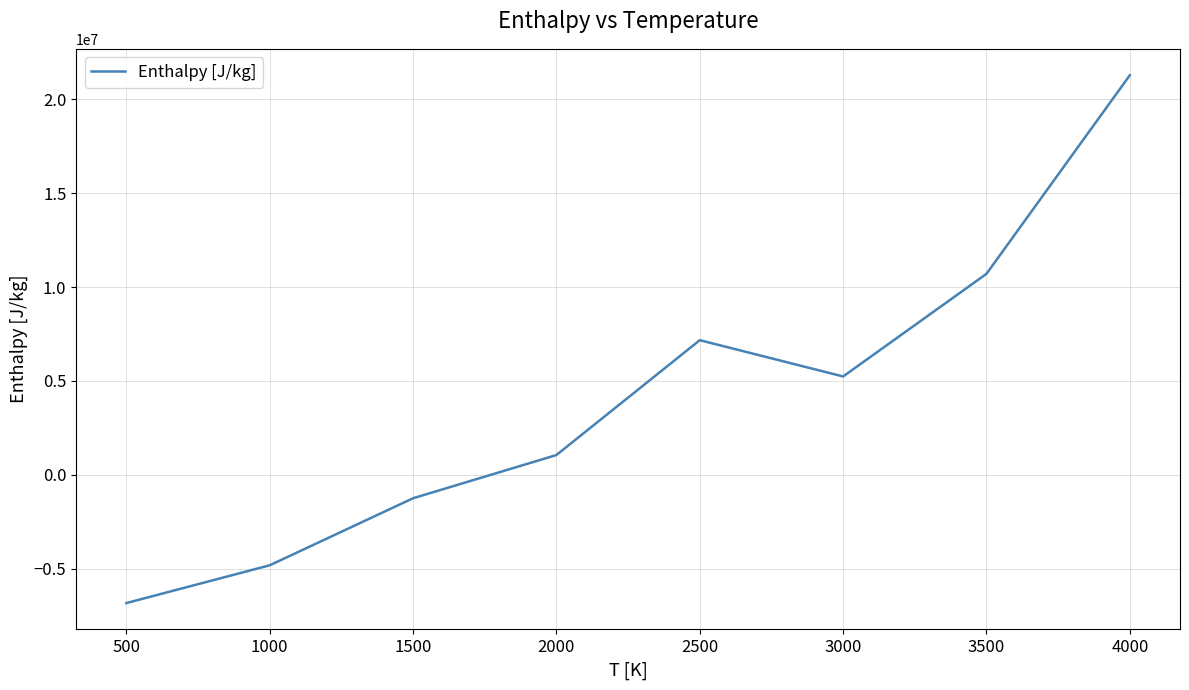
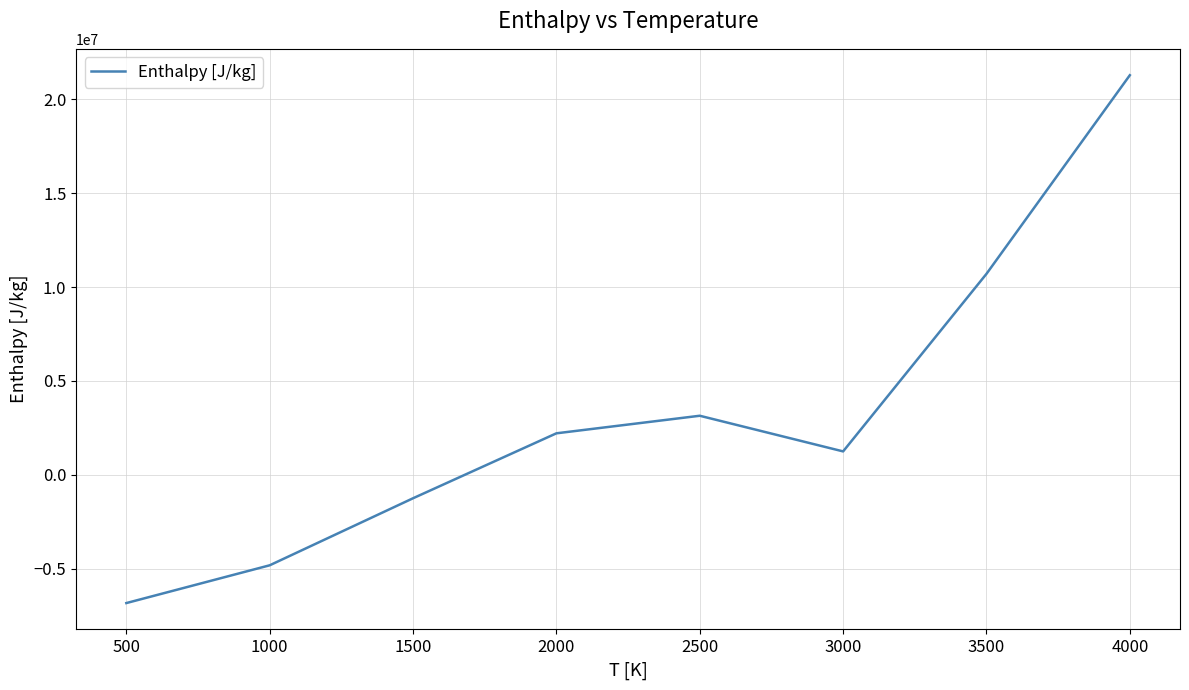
2000: 1000000 -> 2200000
2500: 7200000 -> 3100000
3000: 5200000 -> 1200000
